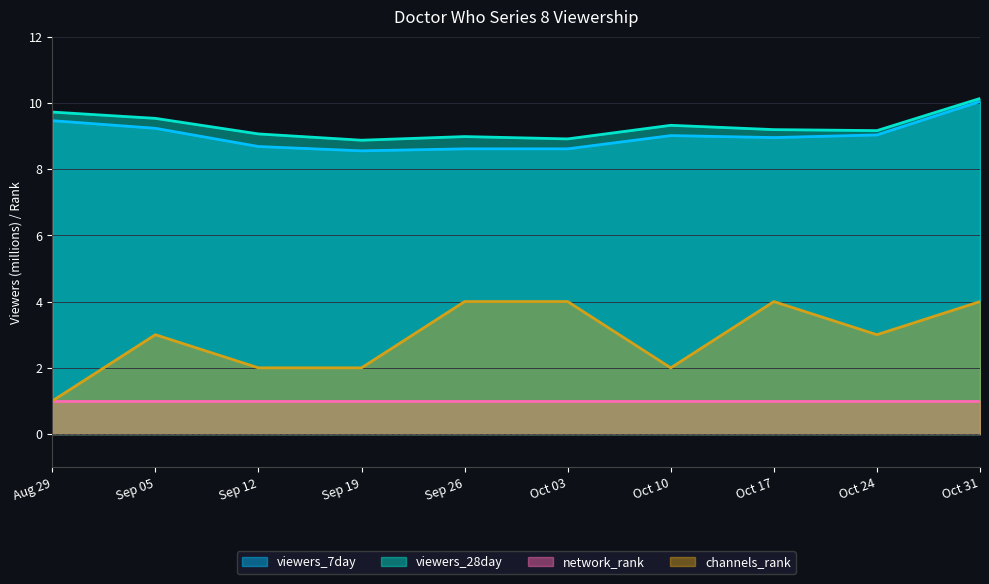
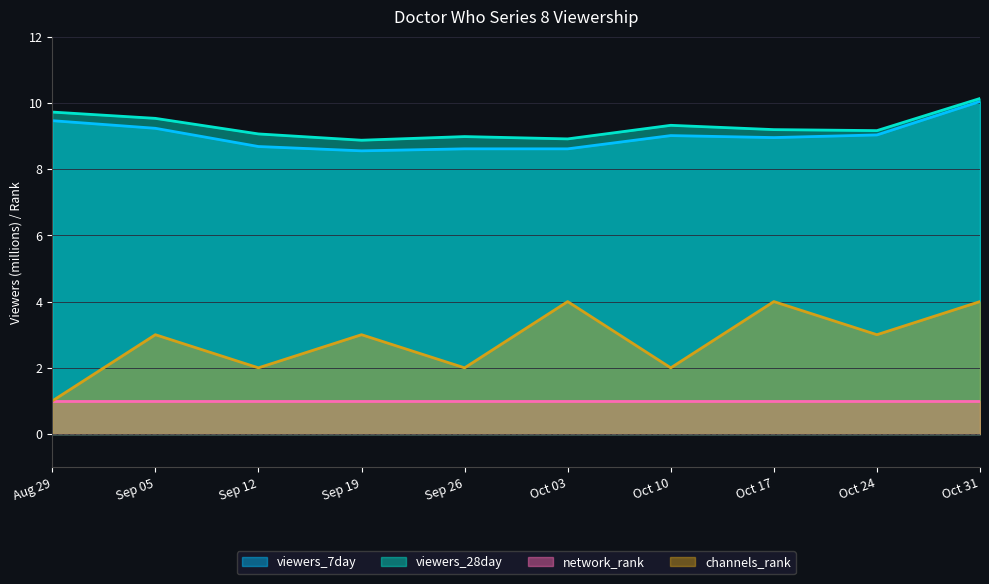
channels_rank, Sep 19: 2 -> 3
channels_rank, Sep 26: 4 -> 2
